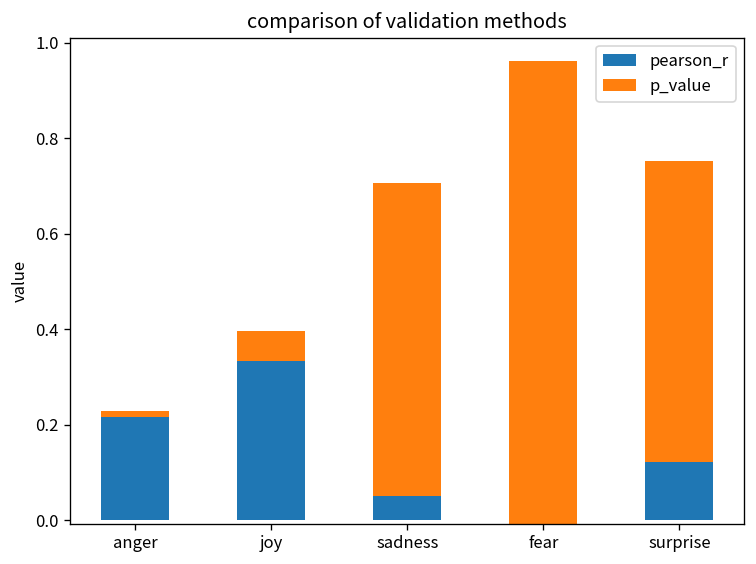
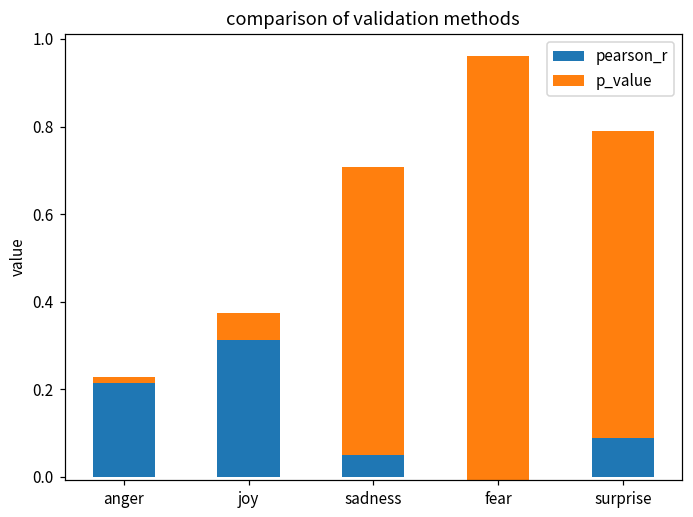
pearson_r, joy: 0.33 -> 0.31
pearson_r, surprise: 0.12 -> 0.09
p_value, surprise: 0.63 -> 0.70
